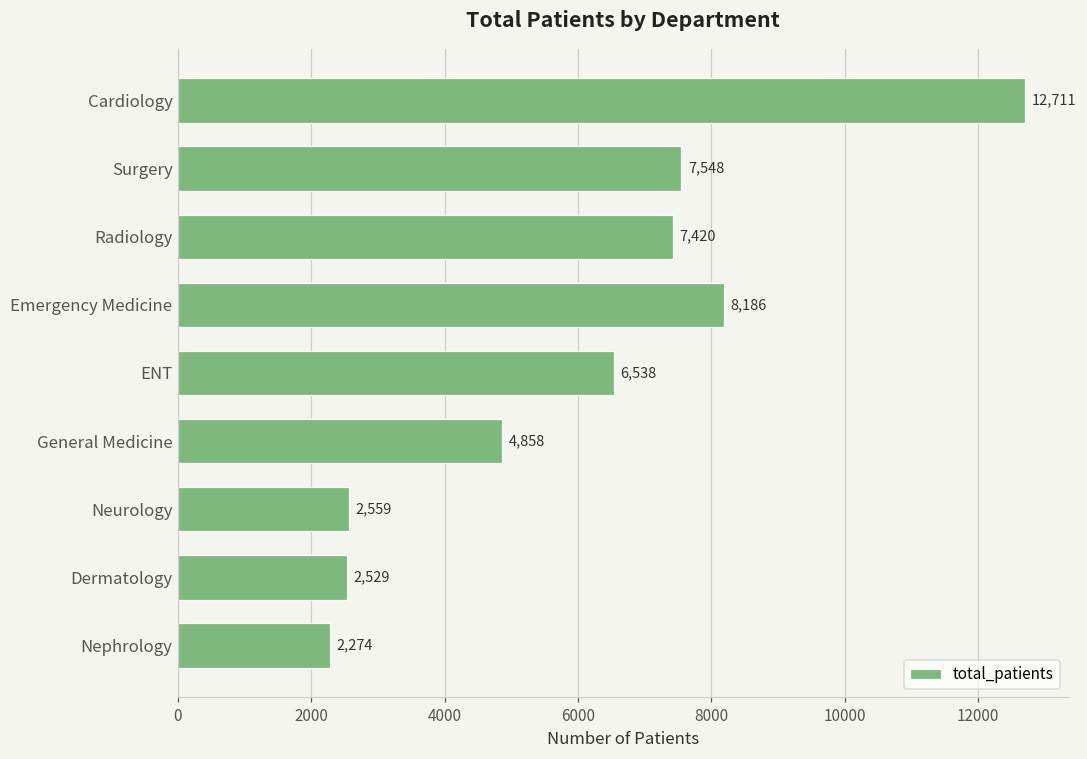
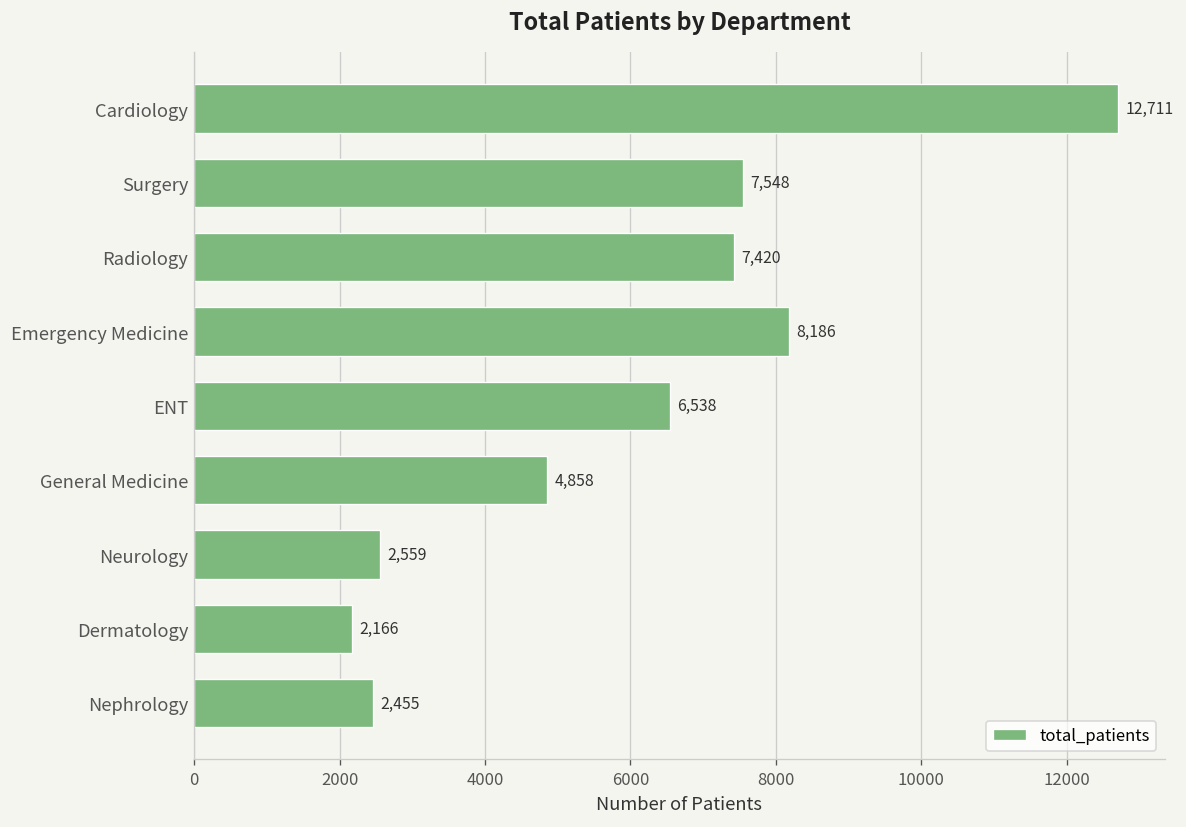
Dermatology: 2,529 -> 2,166
Nephrology: 2,274 -> 2,455
